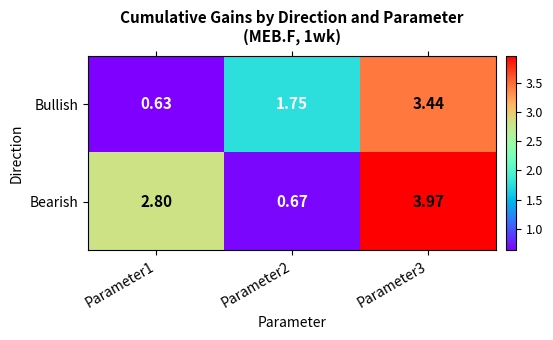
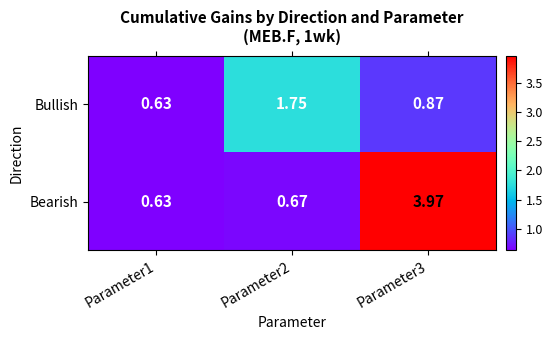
Bullish, Parameter3: 3.44 -> 0.87
Bearish, Parameter1: 2.80 -> 0.63
